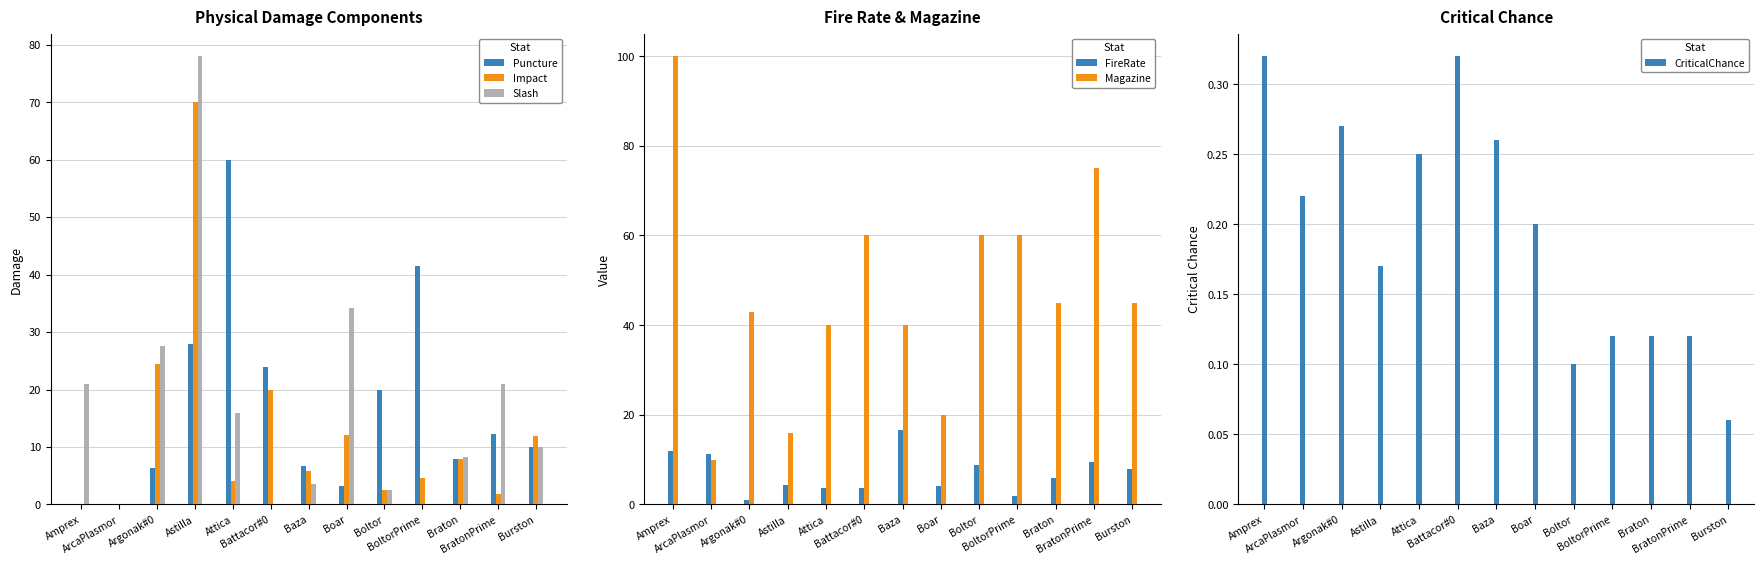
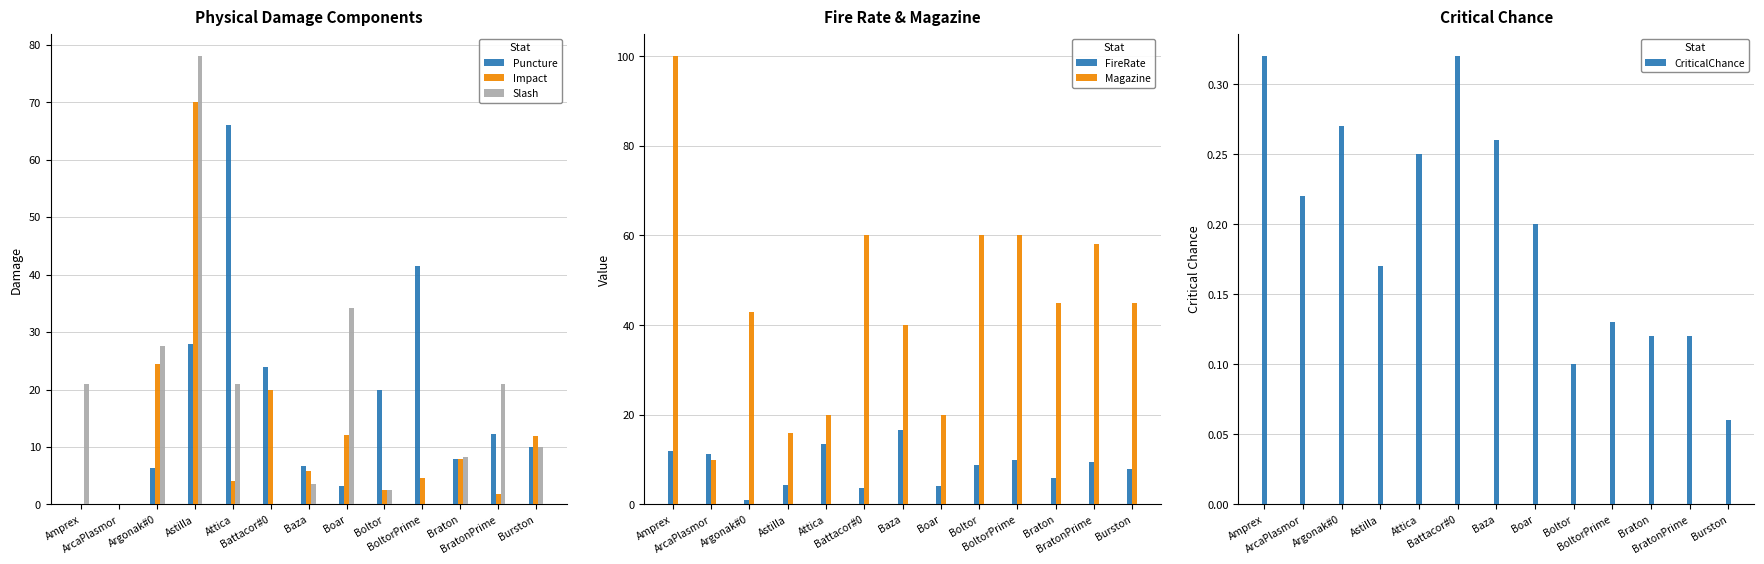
Physical Damage Components, Puncture, Attica: 60 -> 66
Physical Damage Components, Slash, Attica: 16 -> 21
Fire Rate & Magazine, FireRate, Attica: 4 -> 14
Fire Rate & Magazine, Magazine, Attica: 40 -> 20
Fire Rate & Magazine, FireRate, BoltorPrime: 2 -> 10
Fire Rate & Magazine, Magazine, BratonPrime: 75 -> 58
Critical Chance, BoltorPrime: 0.12 -> 0.13
